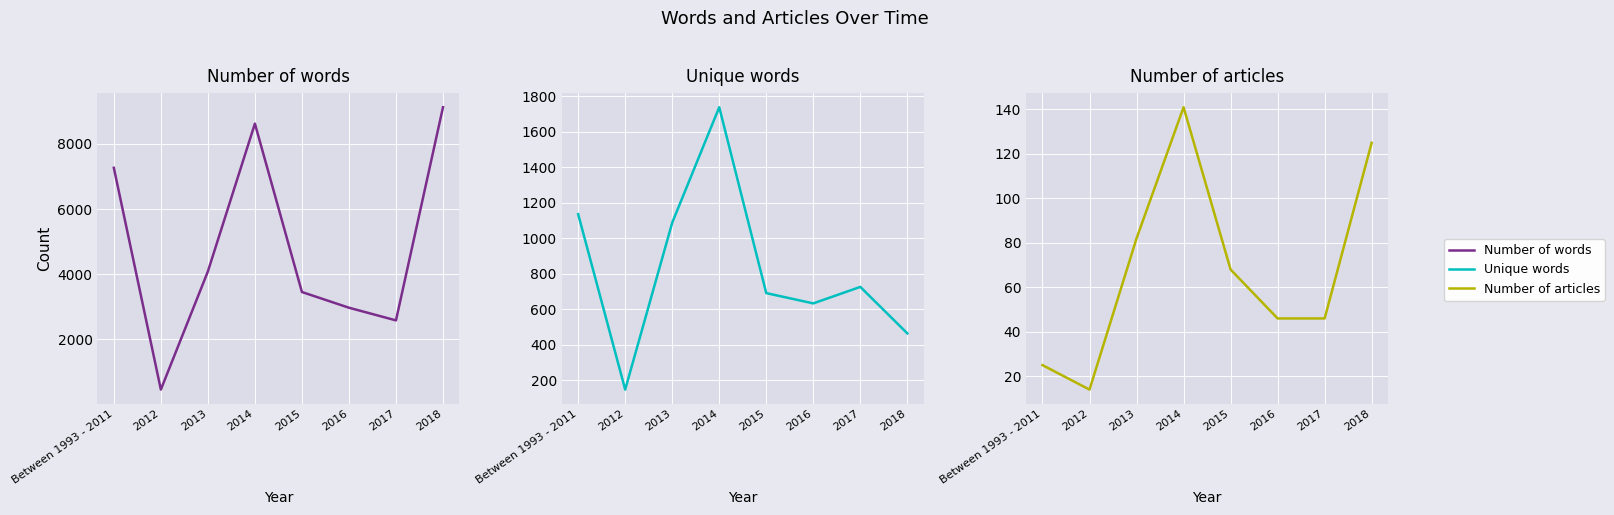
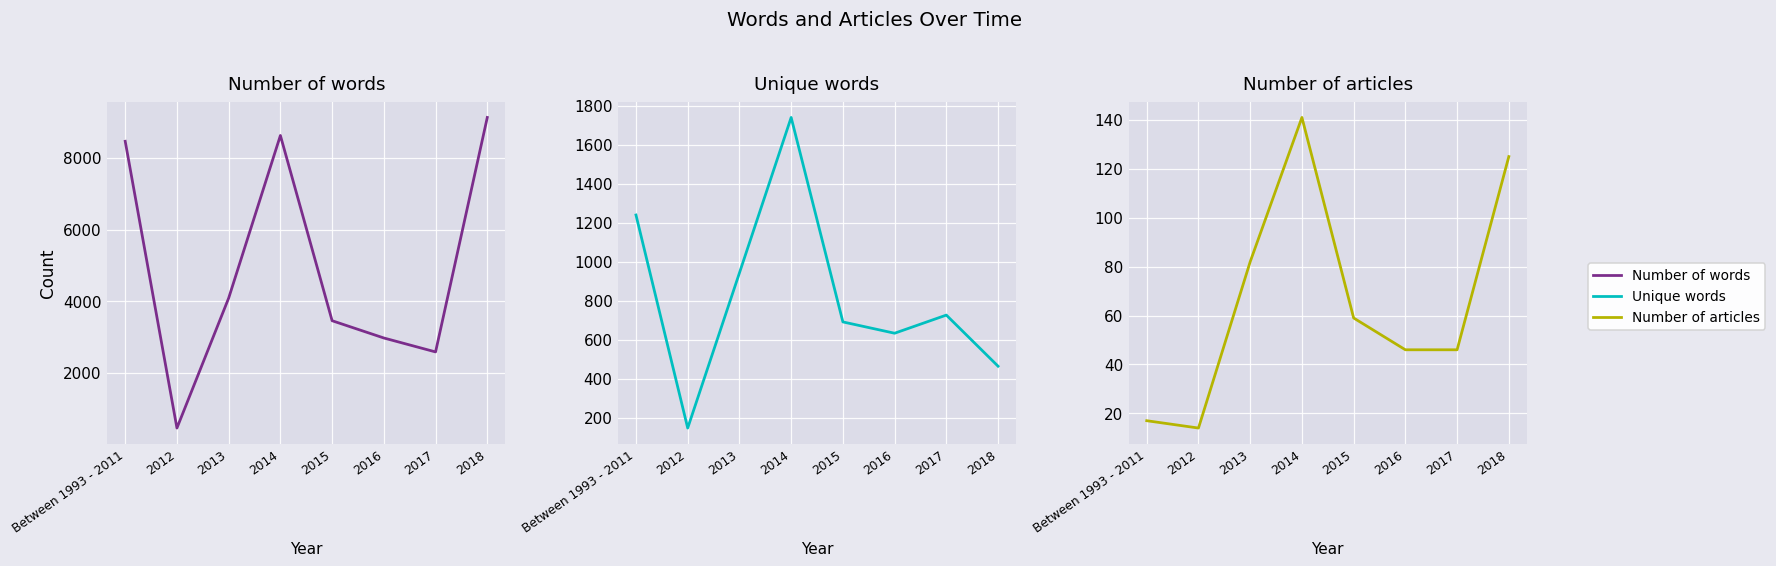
Number of words, Between 1993 - 2011: 7300 -> 8500
Unique words, Between 1993 - 2011: 1140 -> 1240
Unique words, 2013: 1090 -> 940
Number of articles, Between 1993 - 2011: 25 -> 17
Number of articles, 2015: 68 -> 59
